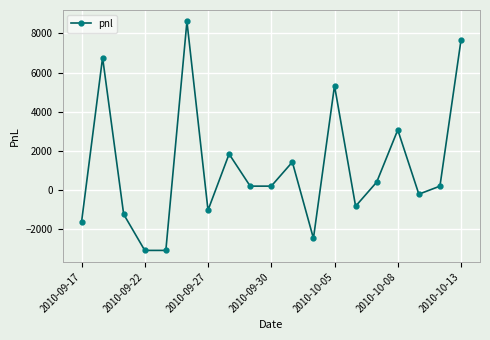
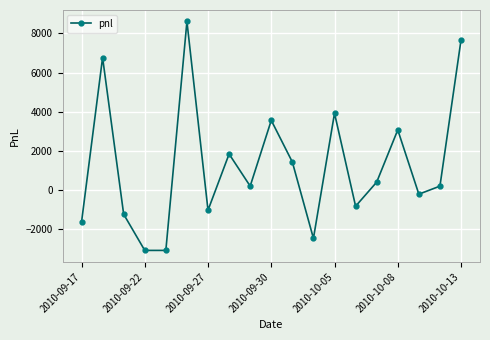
2010-09-30: 200 -> 3600
2010-10-05: 5300 -> 3900
